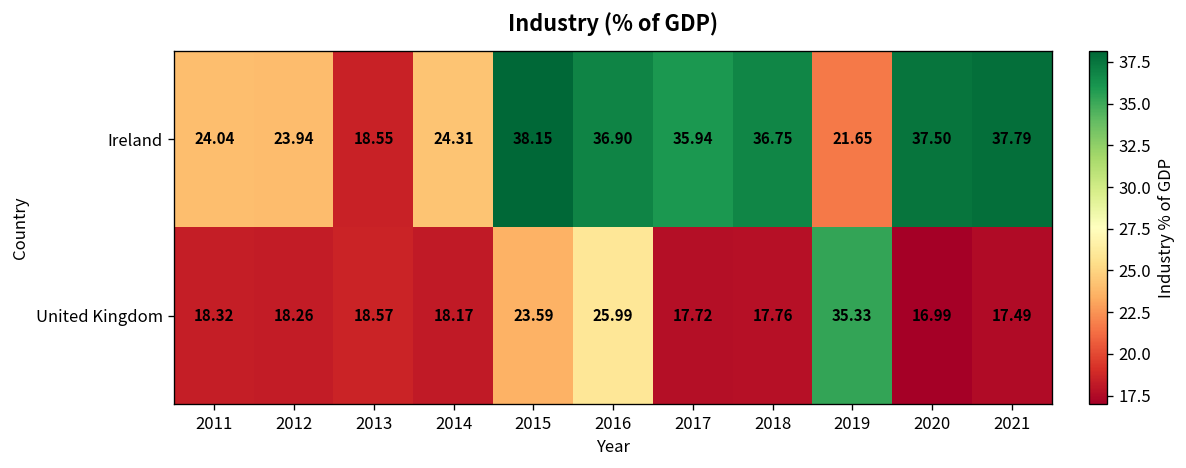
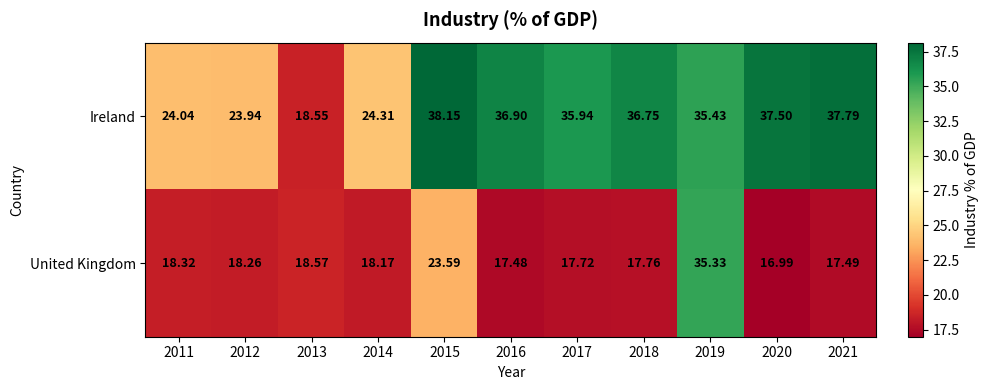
Ireland, 2019: 21.65 -> 35.43
United Kingdom, 2016: 25.99 -> 17.48
